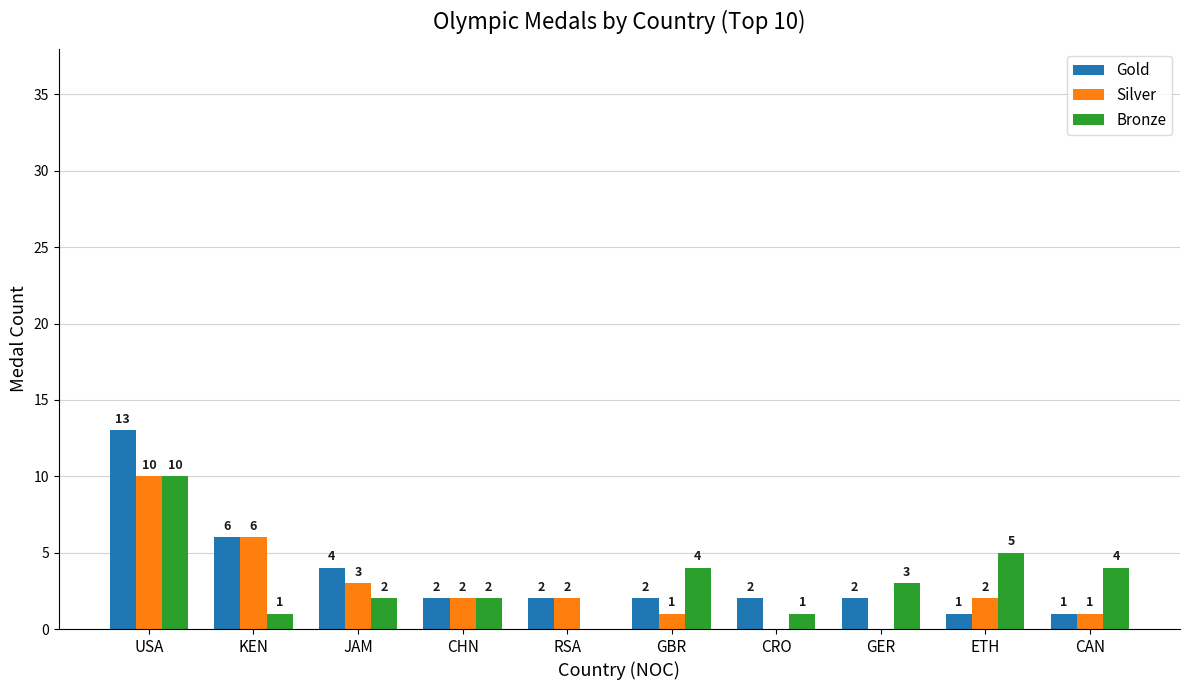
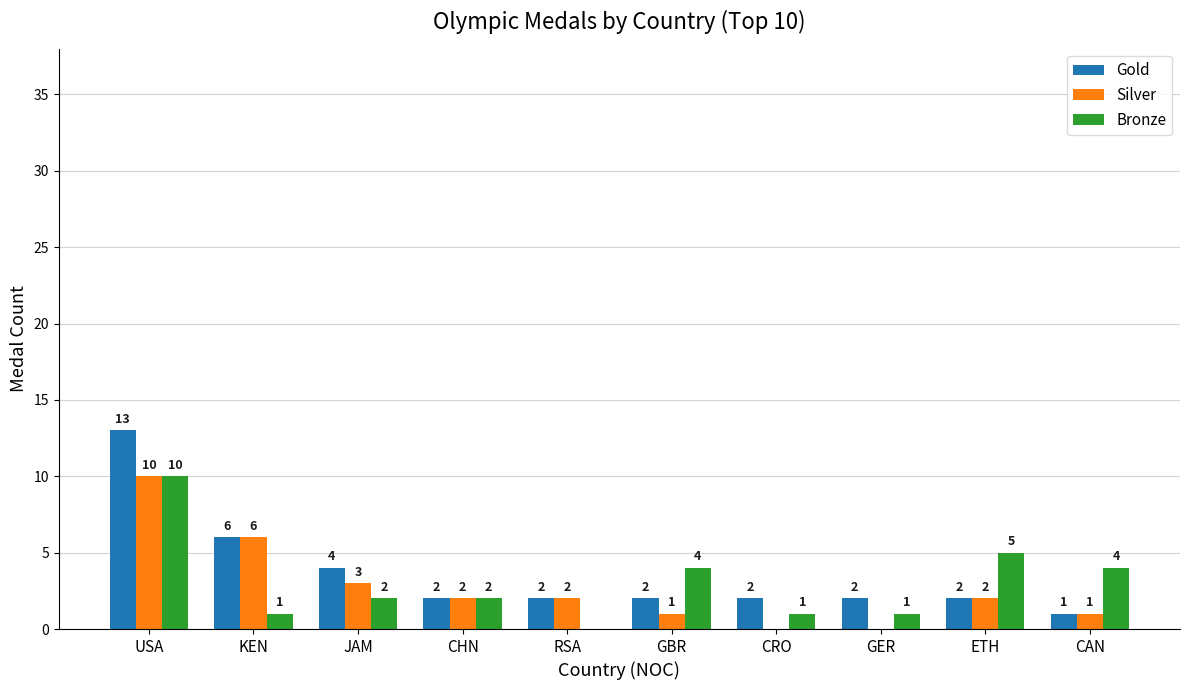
Bronze, GER: 3 -> 1
Gold, ETH: 1 -> 2
